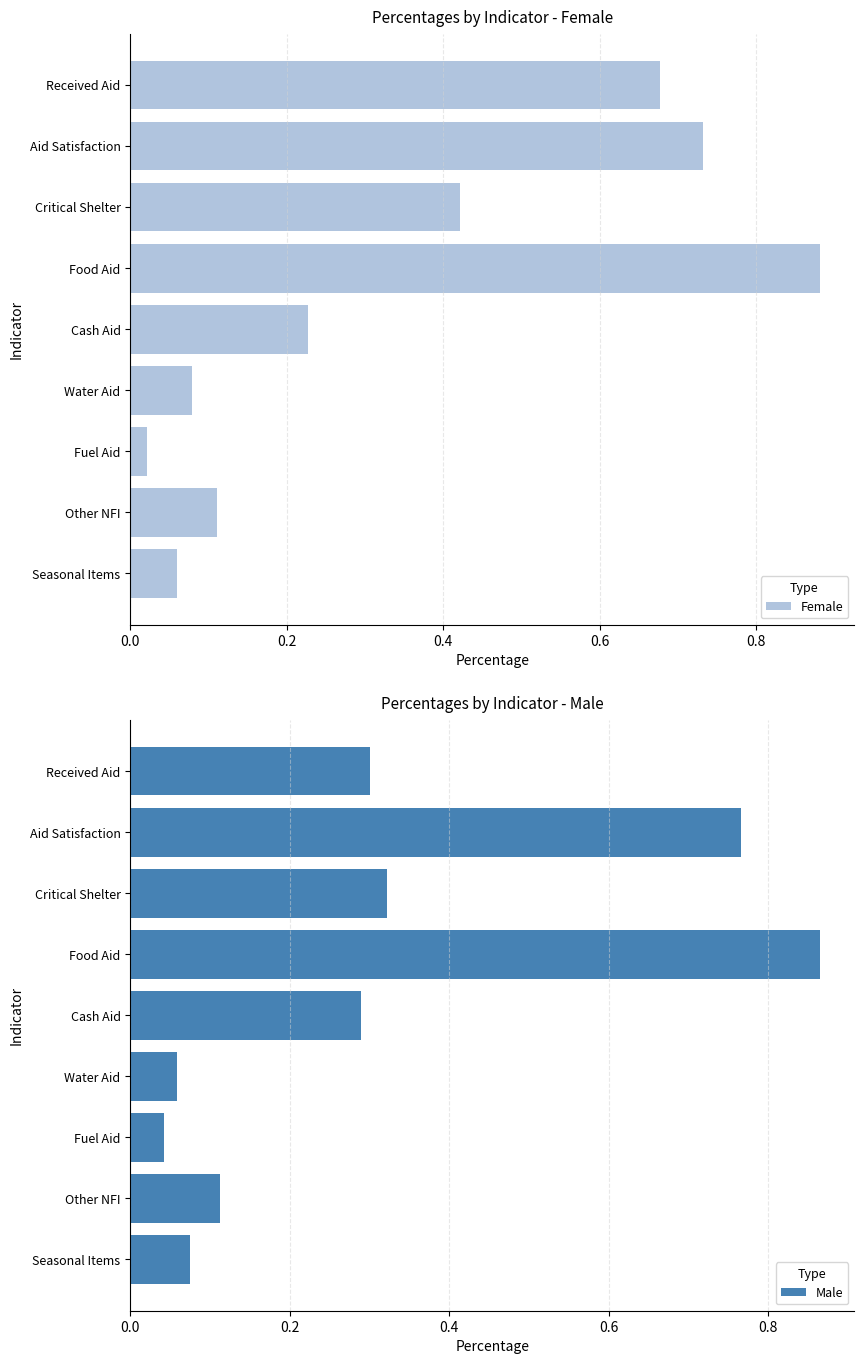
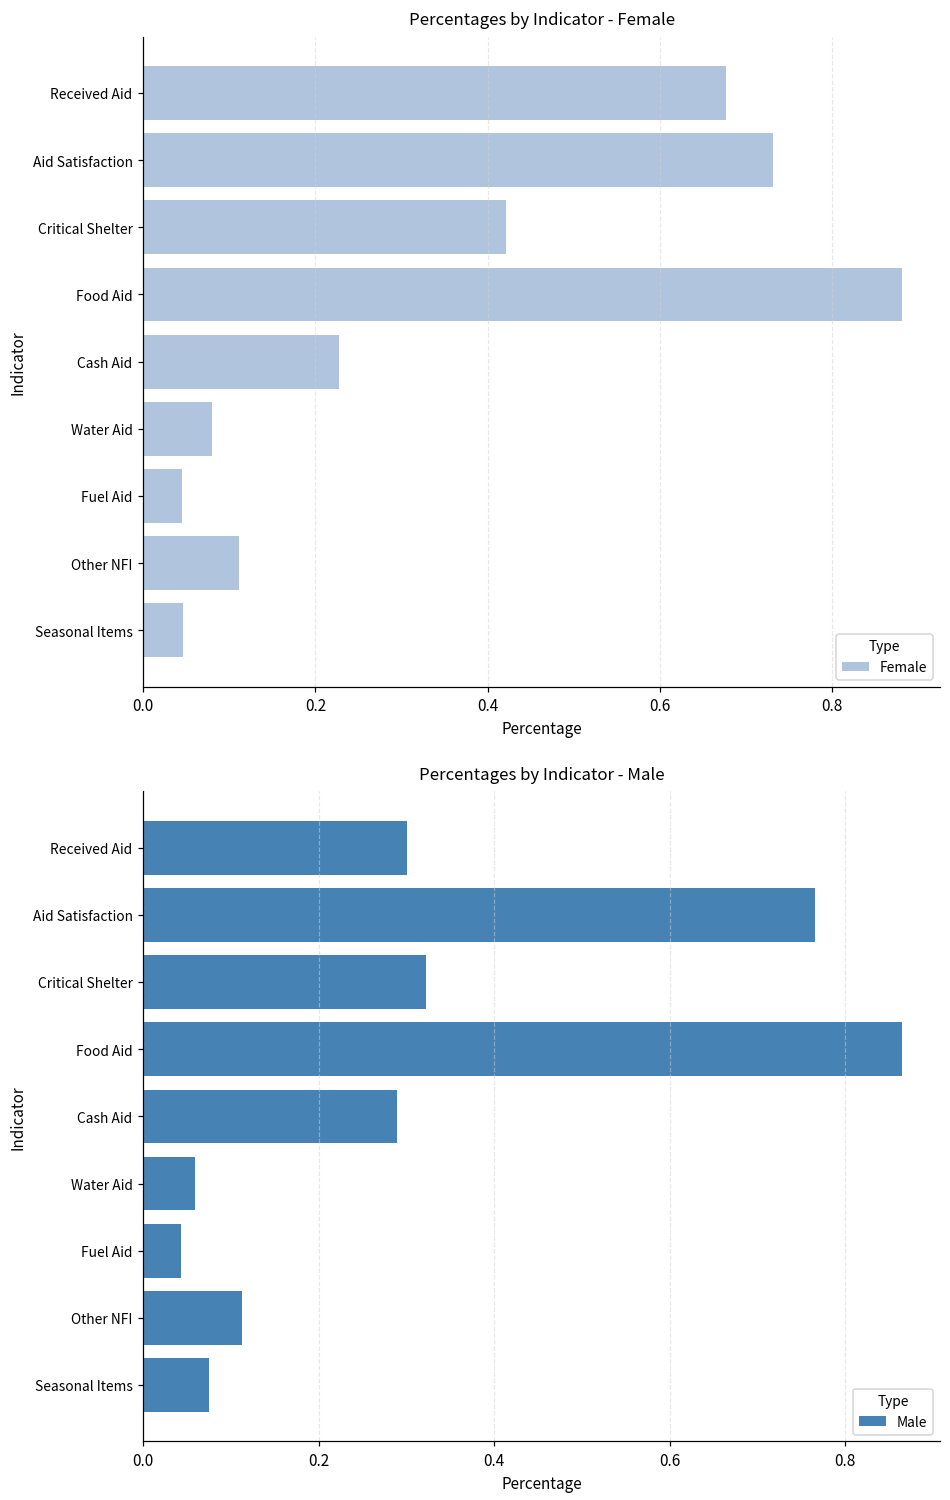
Percentages by Indicator - Female, Fuel Aid: 0.02 -> 0.04
Percentages by Indicator - Female, Seasonal Items: 0.06 -> 0.05
